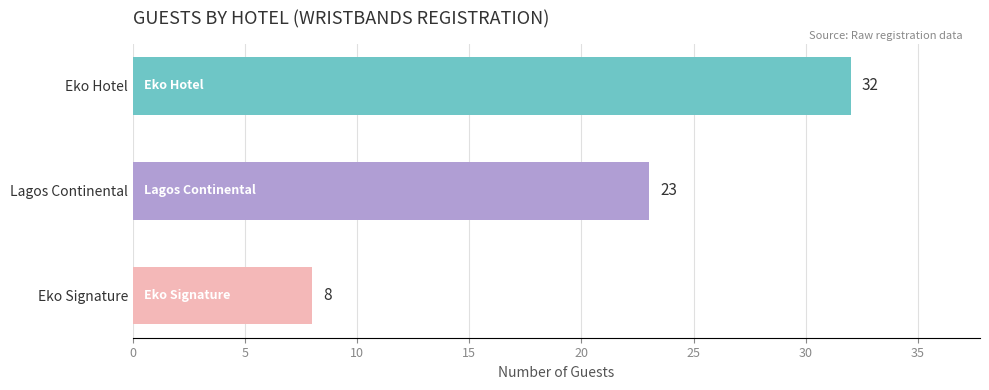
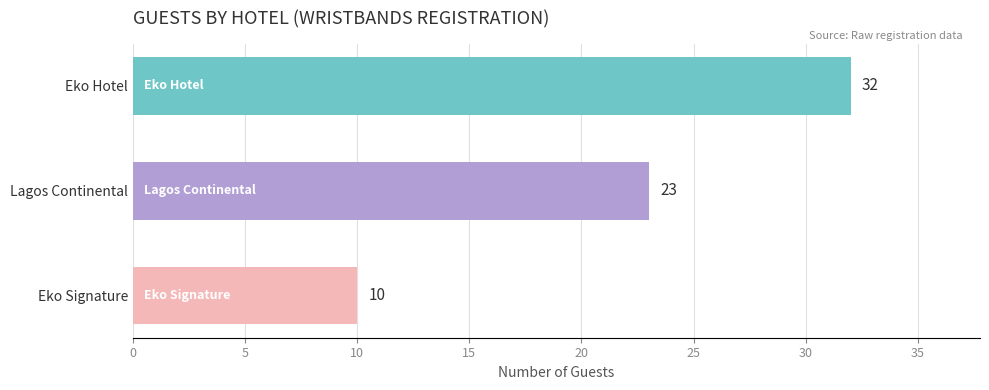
Eko Signature: 8 -> 10
